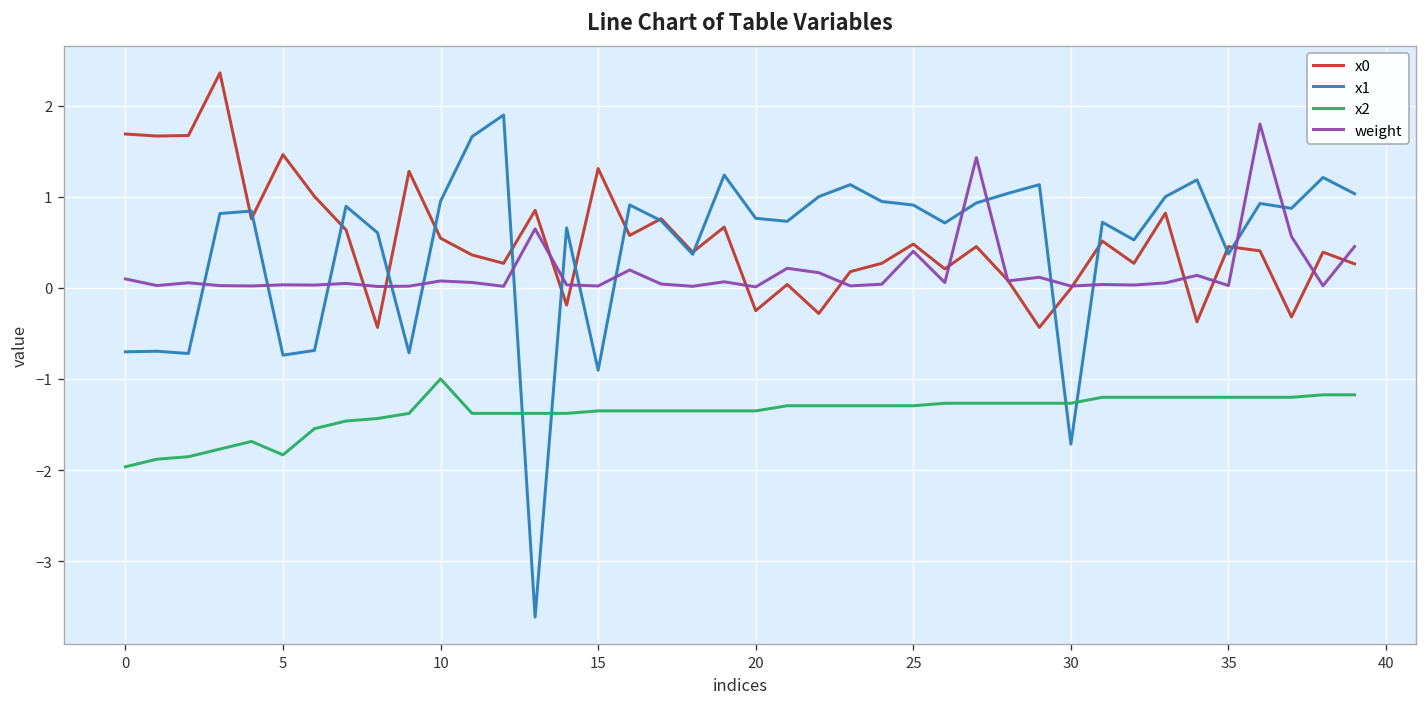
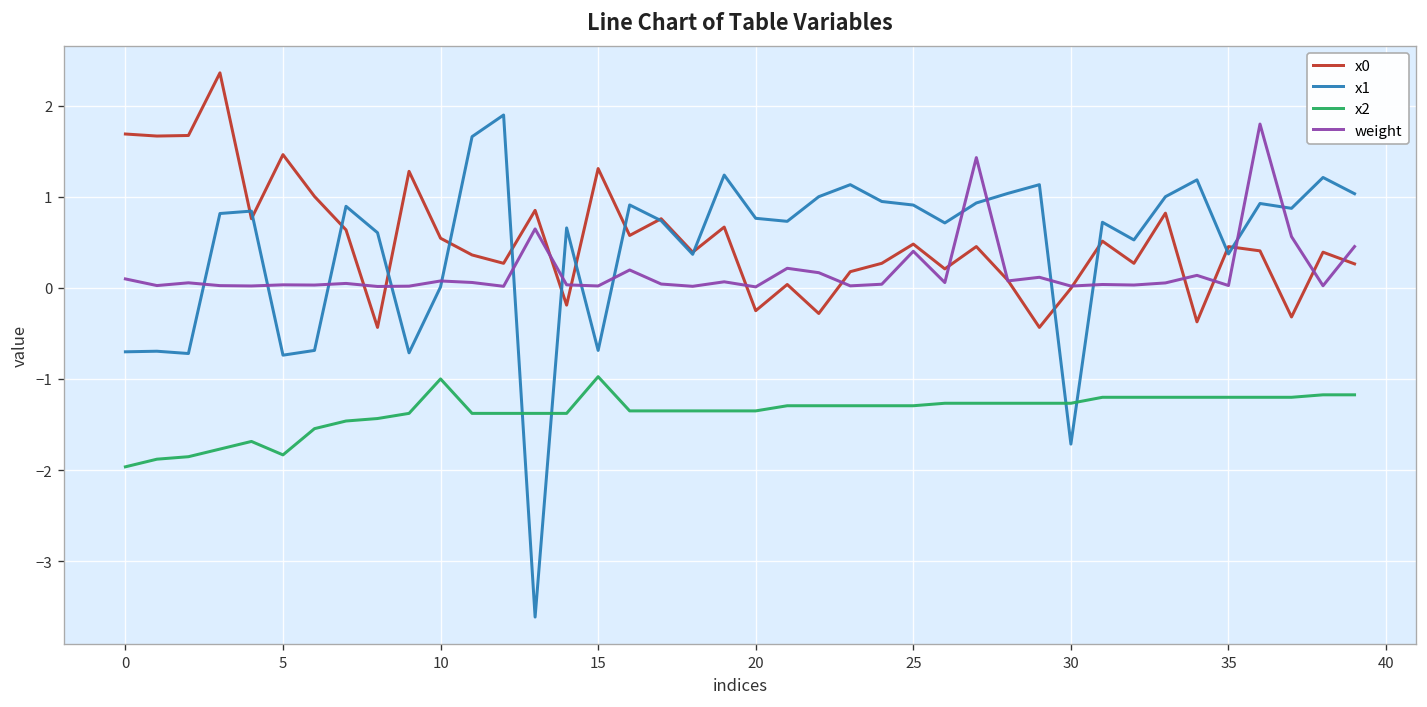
x1, 10: 1.0 -> 0.0
x1, 15: -0.9 -> -0.7
x2, 15: -1.4 -> -1.0
